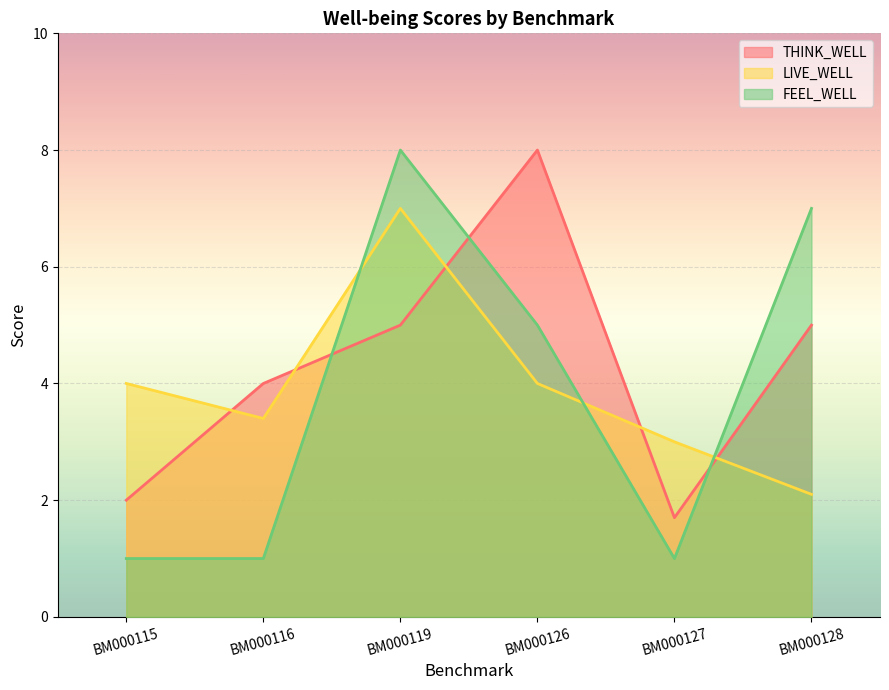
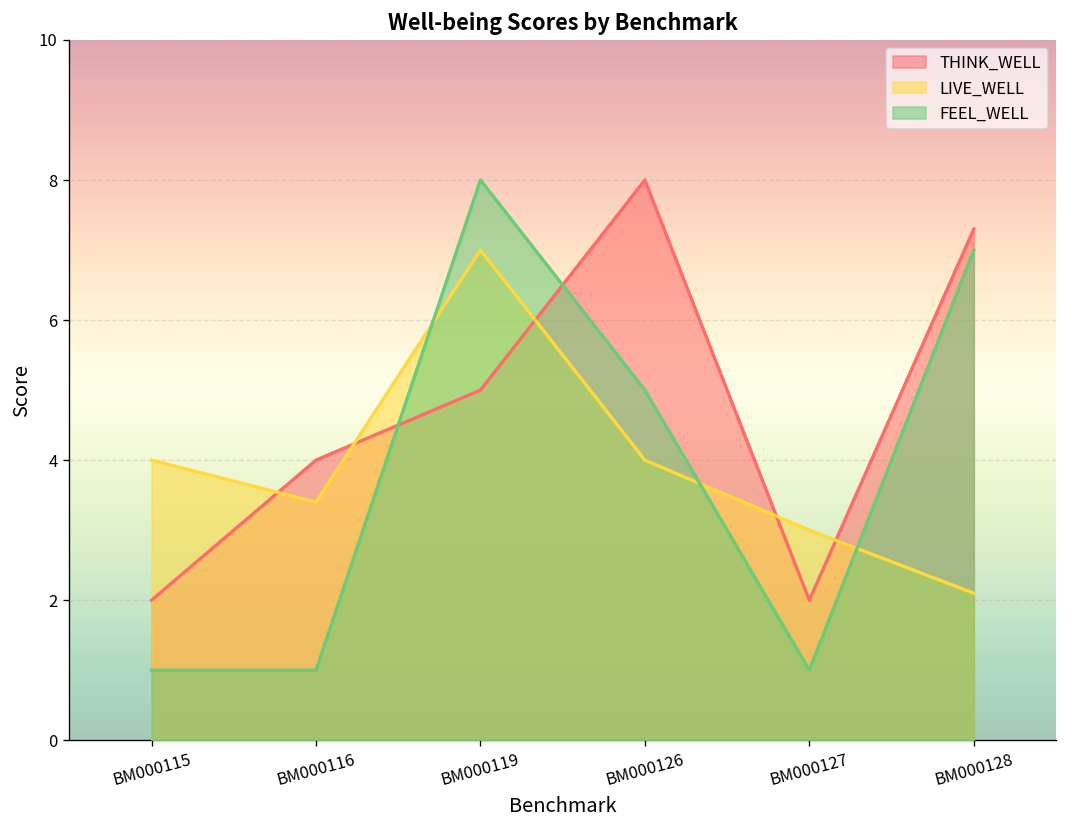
THINK_WELL, BM000127: 1.7 -> 2.0
THINK_WELL, BM000128: 5.0 -> 7.3
